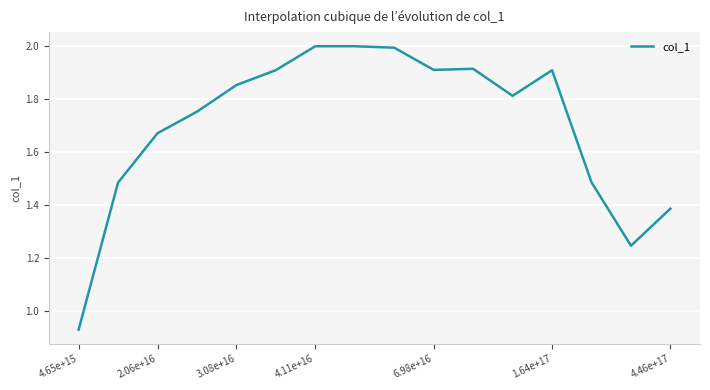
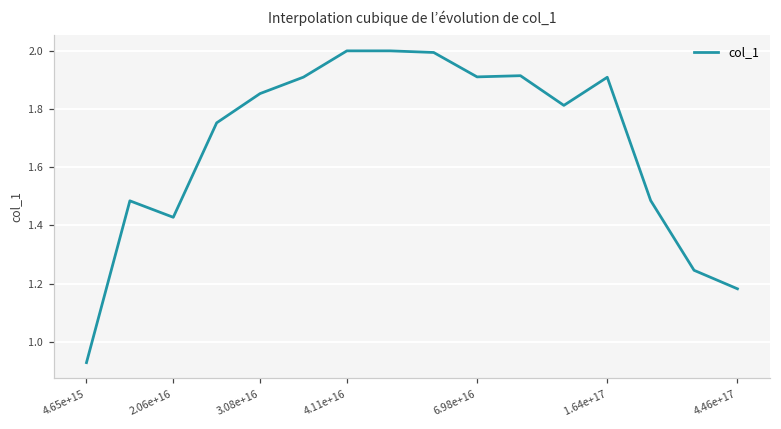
2.06e+16: 1.67 -> 1.43
4.46e+17: 1.39 -> 1.18
